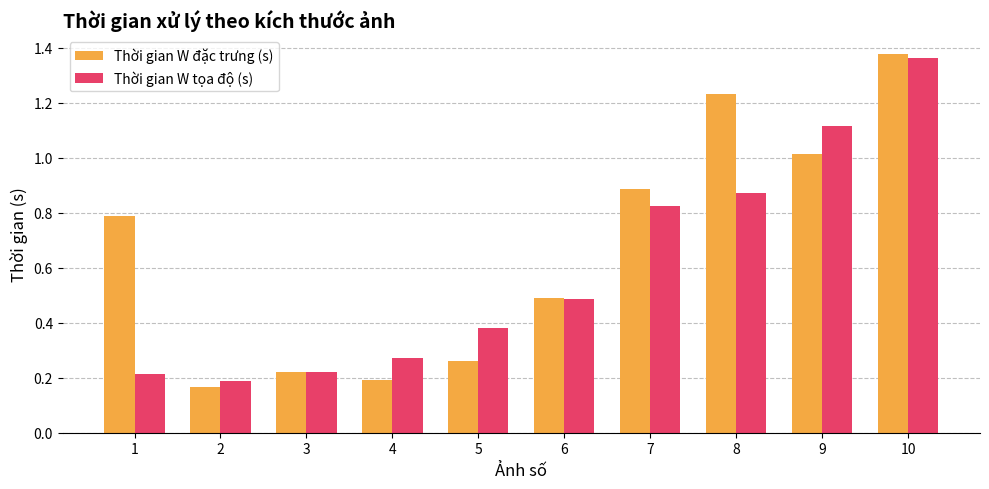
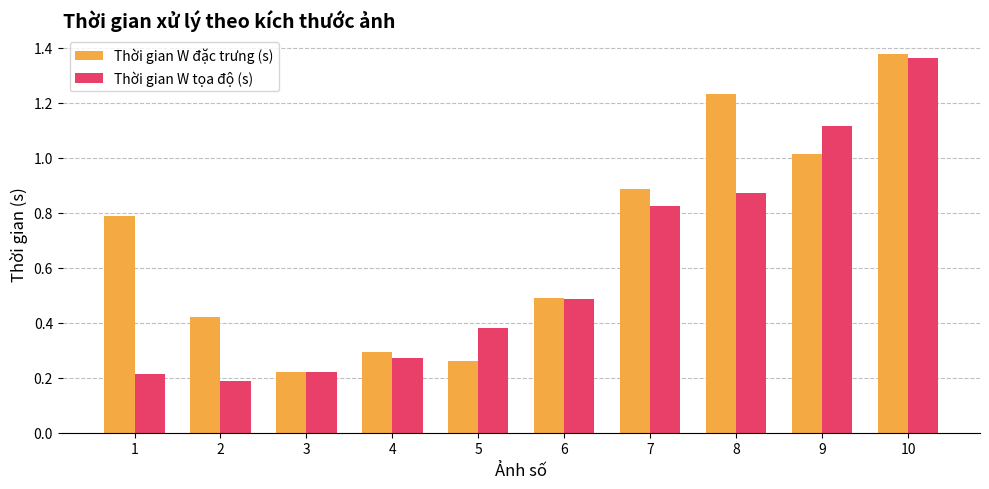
Thời gian W đặc trưng (s), 2: 0.17 -> 0.42
Thời gian W đặc trưng (s), 4: 0.19 -> 0.30
